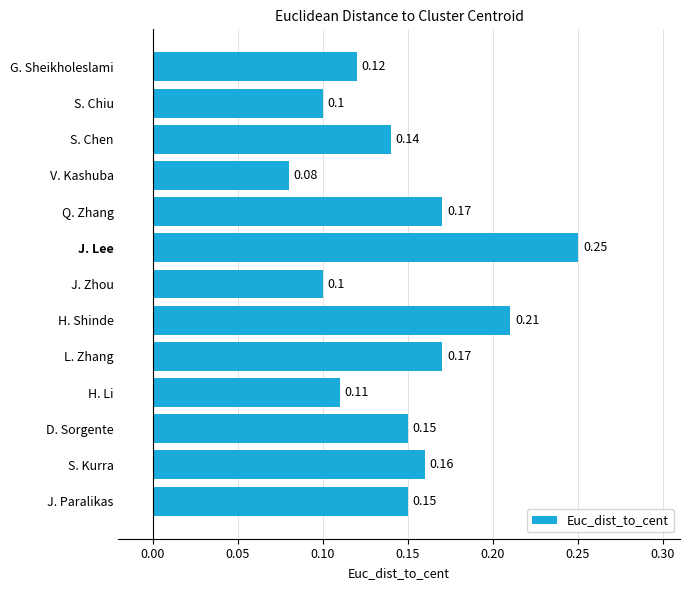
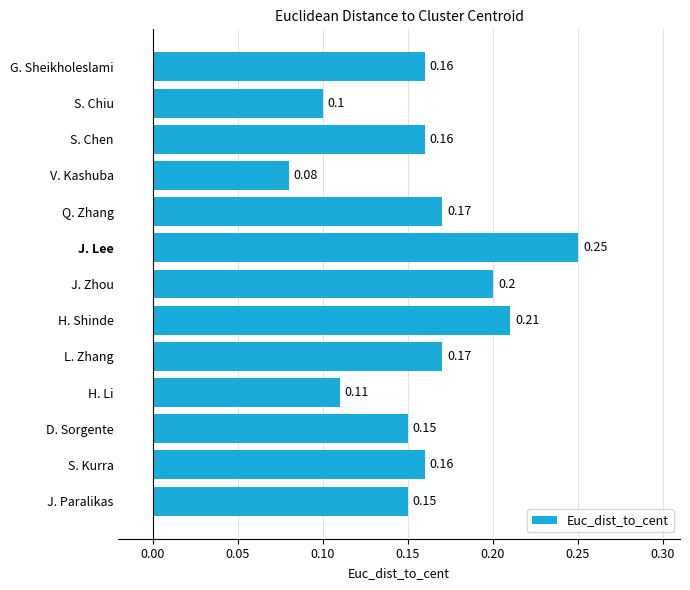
G. Sheikholeslami: 0.12 -> 0.16
S. Chen: 0.14 -> 0.16
J. Zhou: 0.1 -> 0.2
